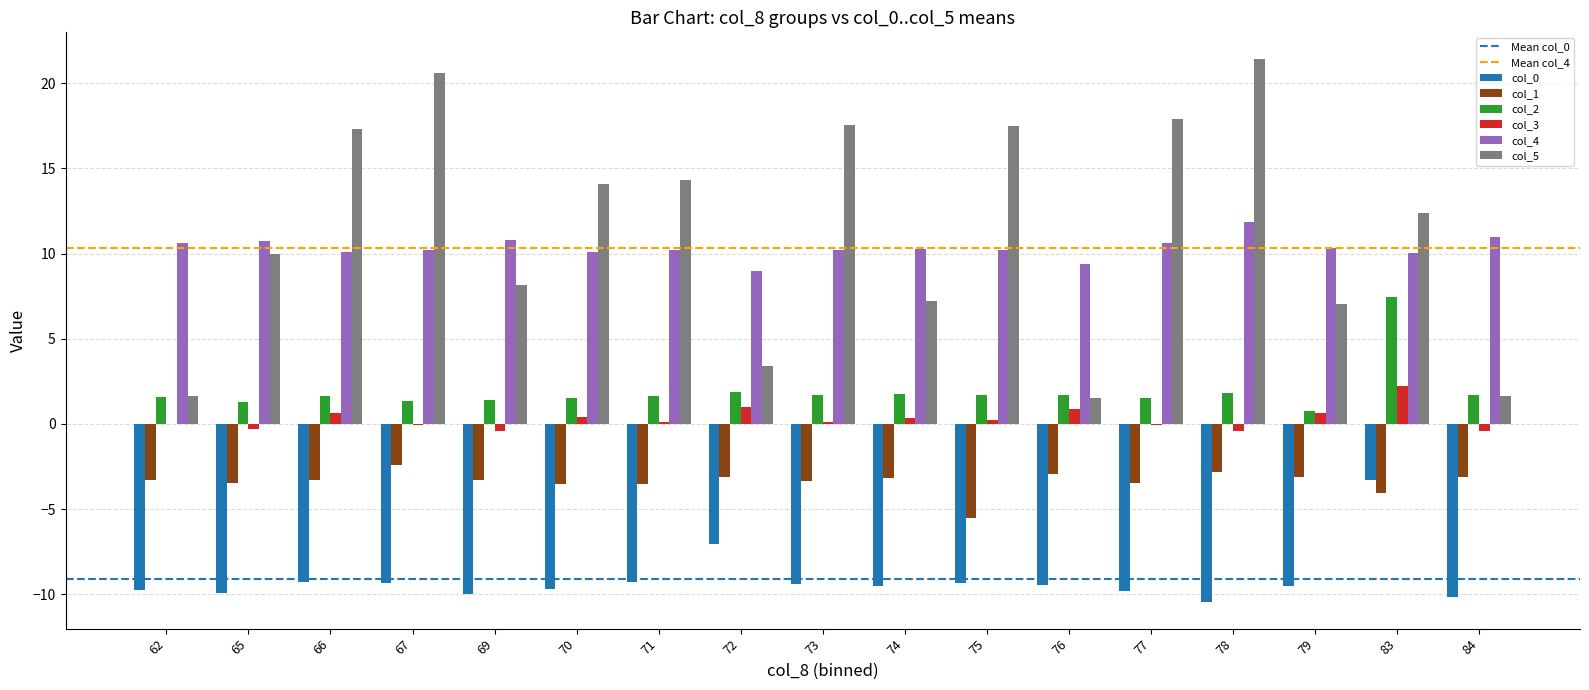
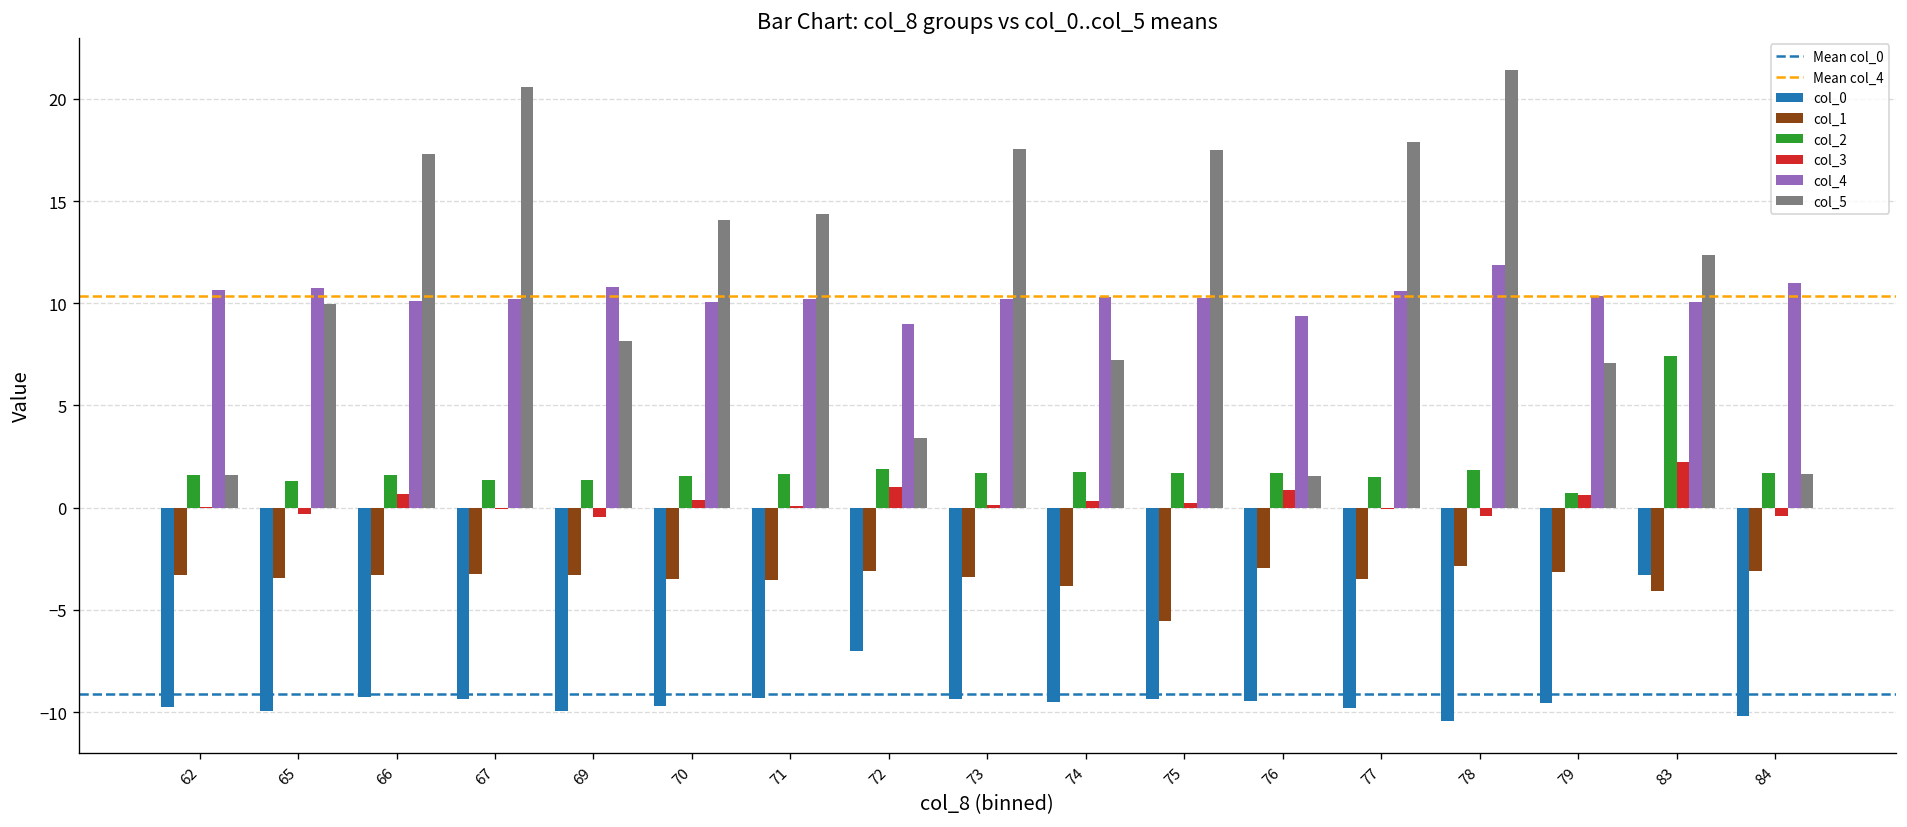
col_1, 67: -2.4 -> -3.3
col_1, 74: -3.2 -> -3.8
